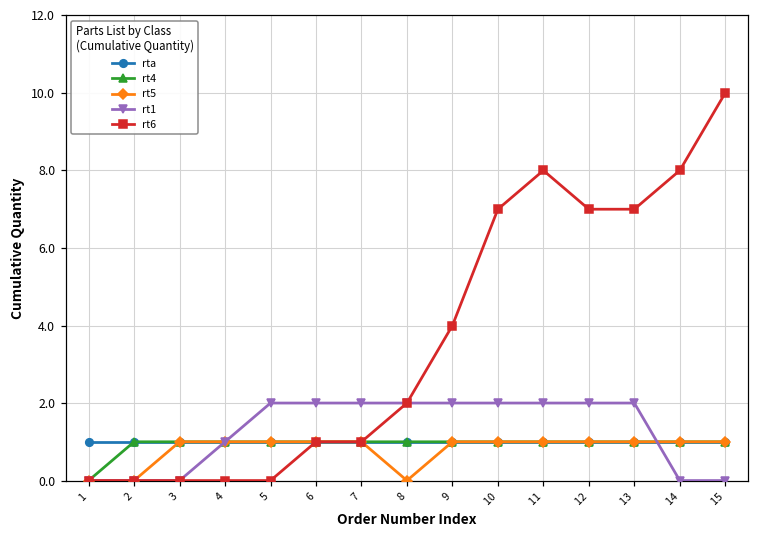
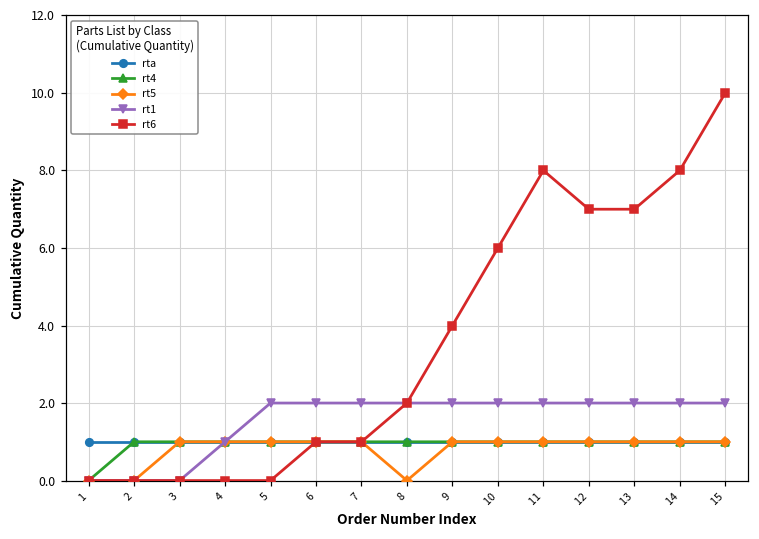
rt6, 10: 7 -> 6
rt1, 14: 0 -> 2
rt1, 15: 0 -> 2
